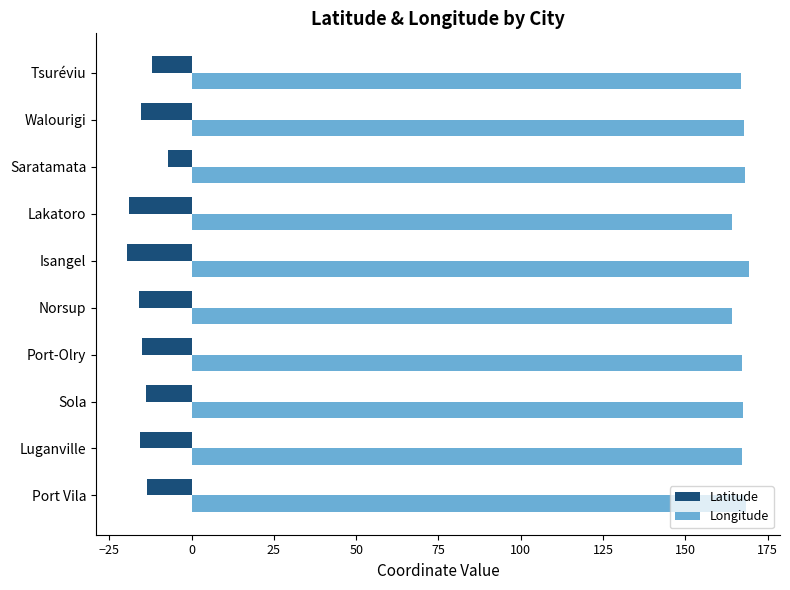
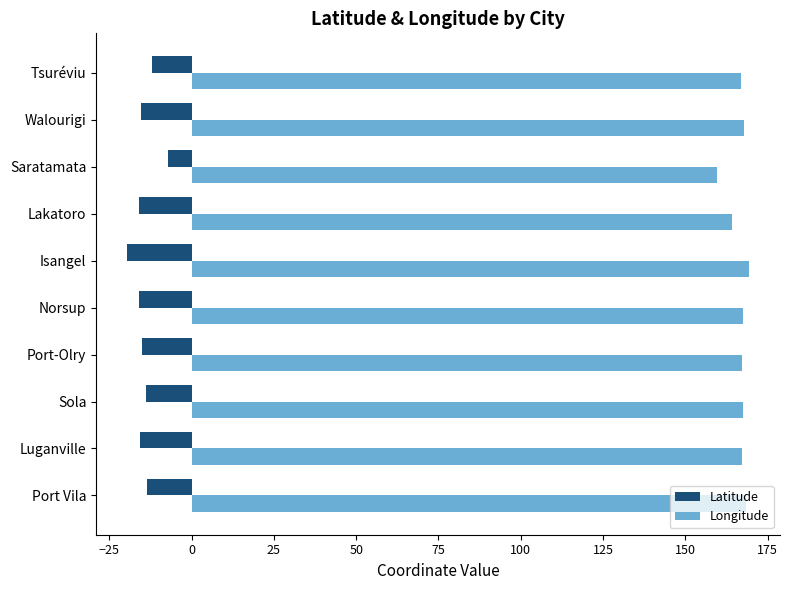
Longitude, Saratamata: 168 -> 159
Latitude, Lakatoro: -19 -> -16
Longitude, Norsup: 164 -> 167
